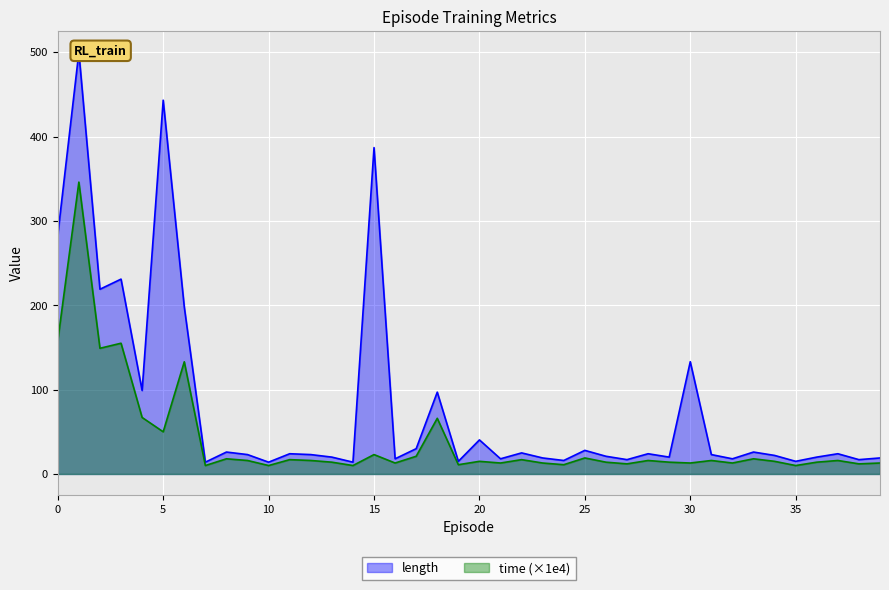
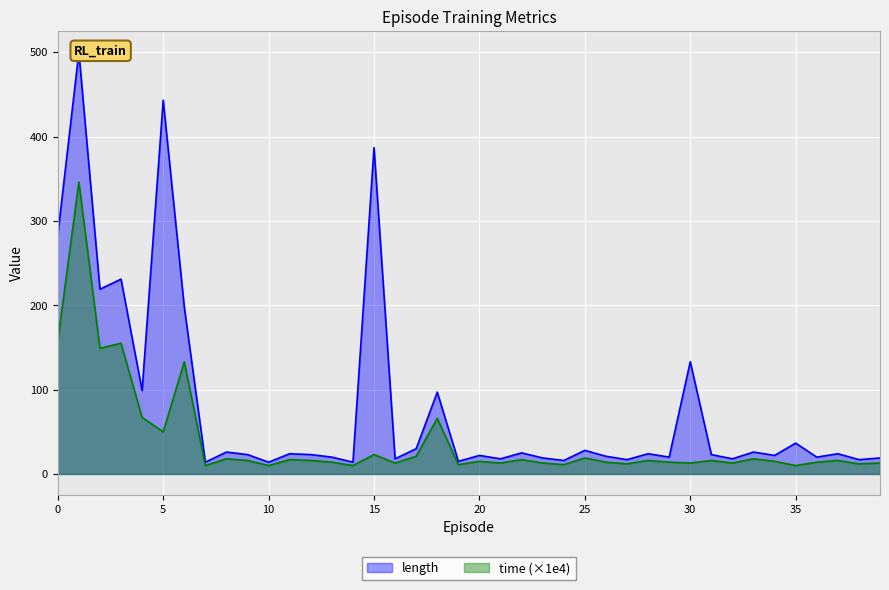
length, 20: 40 -> 20
length, 35: 20 -> 40
